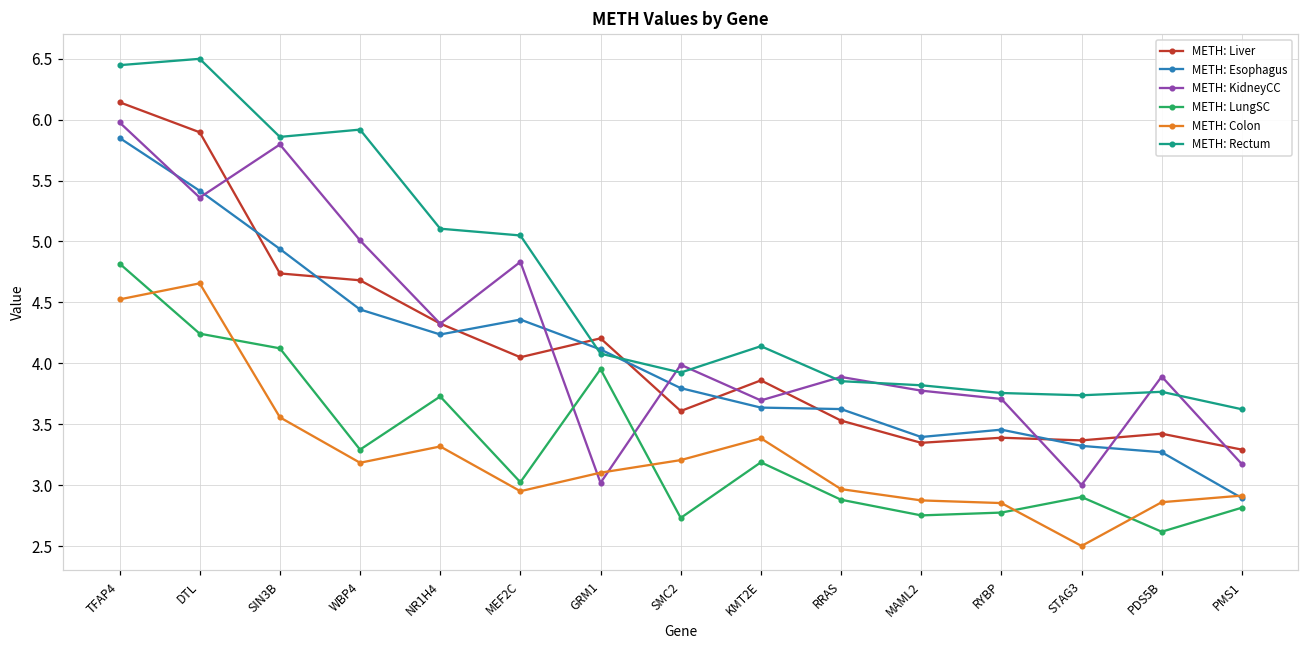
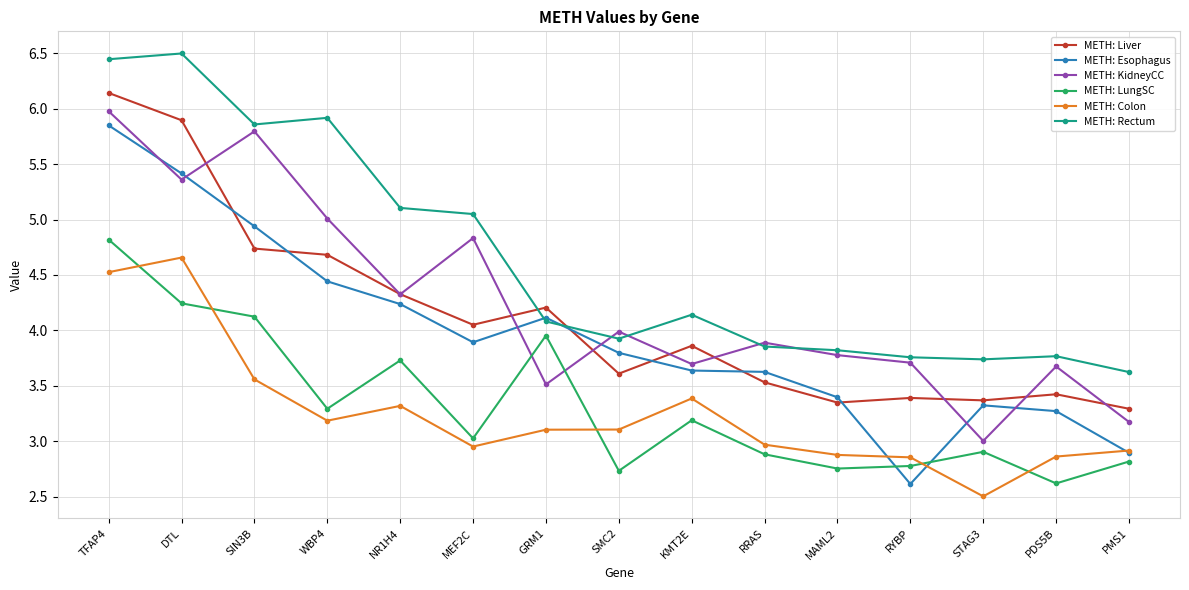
METH: Esophagus, MEF2C: 4.36 -> 3.89
METH: KidneyCC, GRM1: 3.02 -> 3.51
METH: Colon, SMC2: 3.21 -> 3.11
METH: Esophagus, RYBP: 3.46 -> 2.61
METH: KidneyCC, PDS5B: 3.89 -> 3.67
